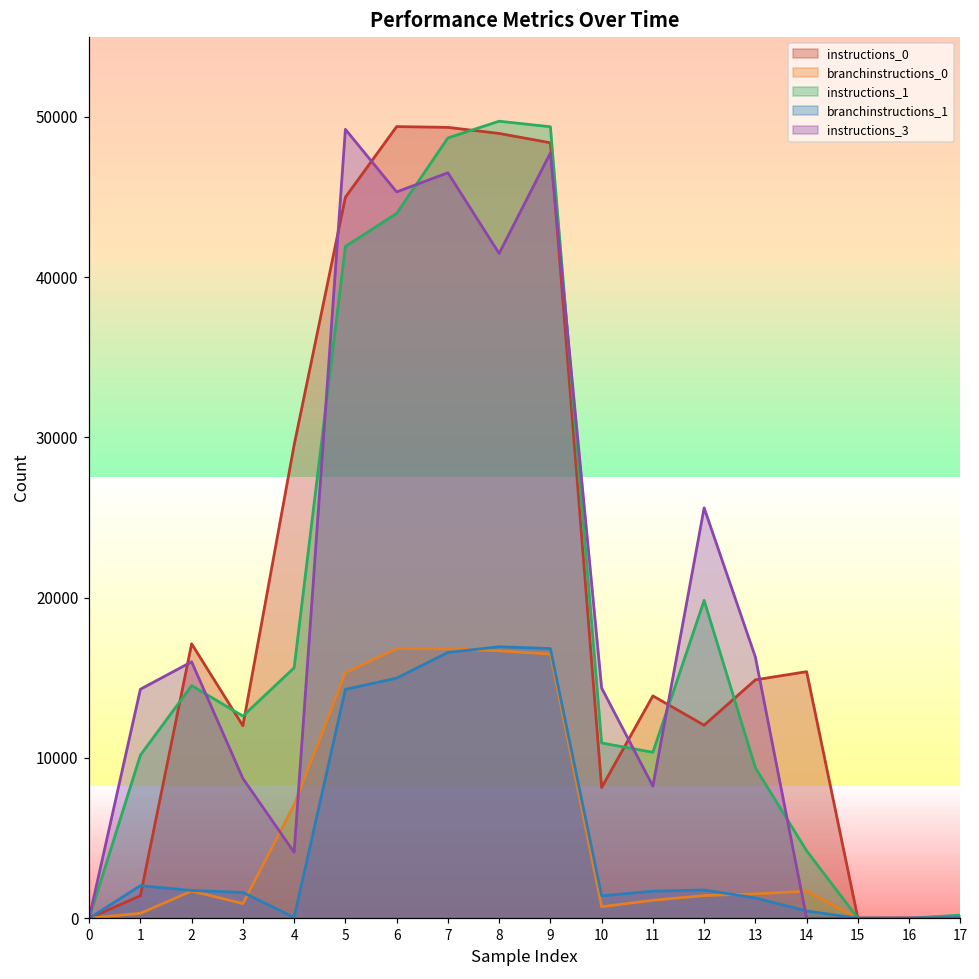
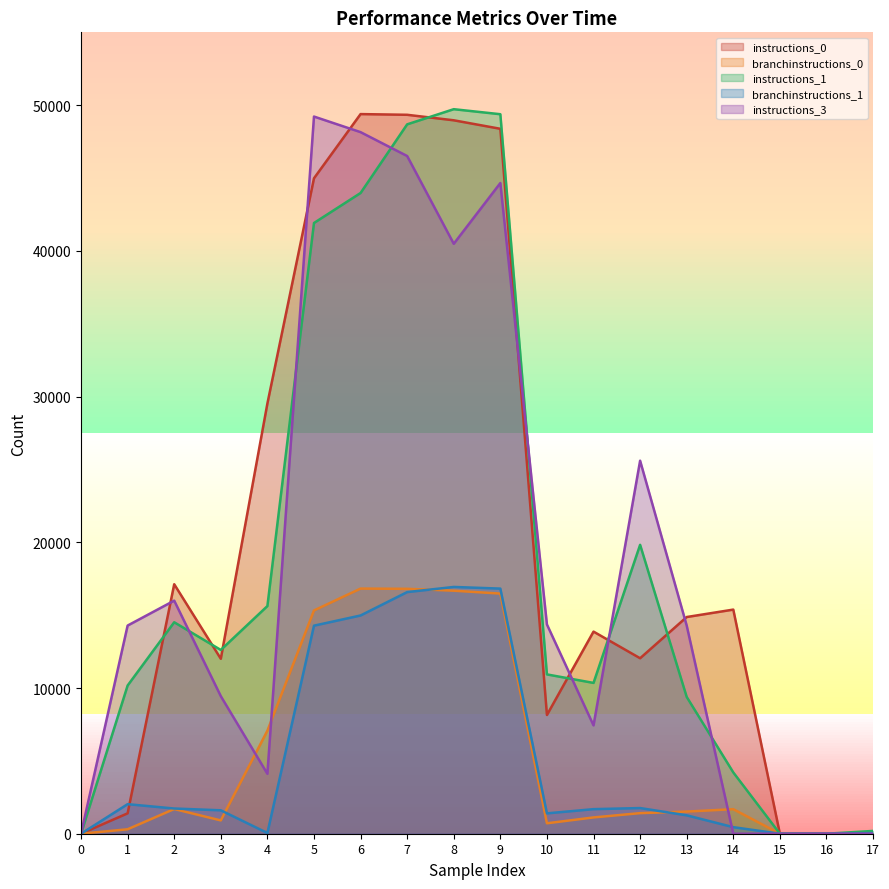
instructions_3, 3: 8700 -> 9400
instructions_3, 6: 45300 -> 48200
instructions_3, 8: 41500 -> 40500
instructions_3, 9: 47700 -> 44700
instructions_3, 11: 8200 -> 7400
instructions_3, 13: 16300 -> 14300
